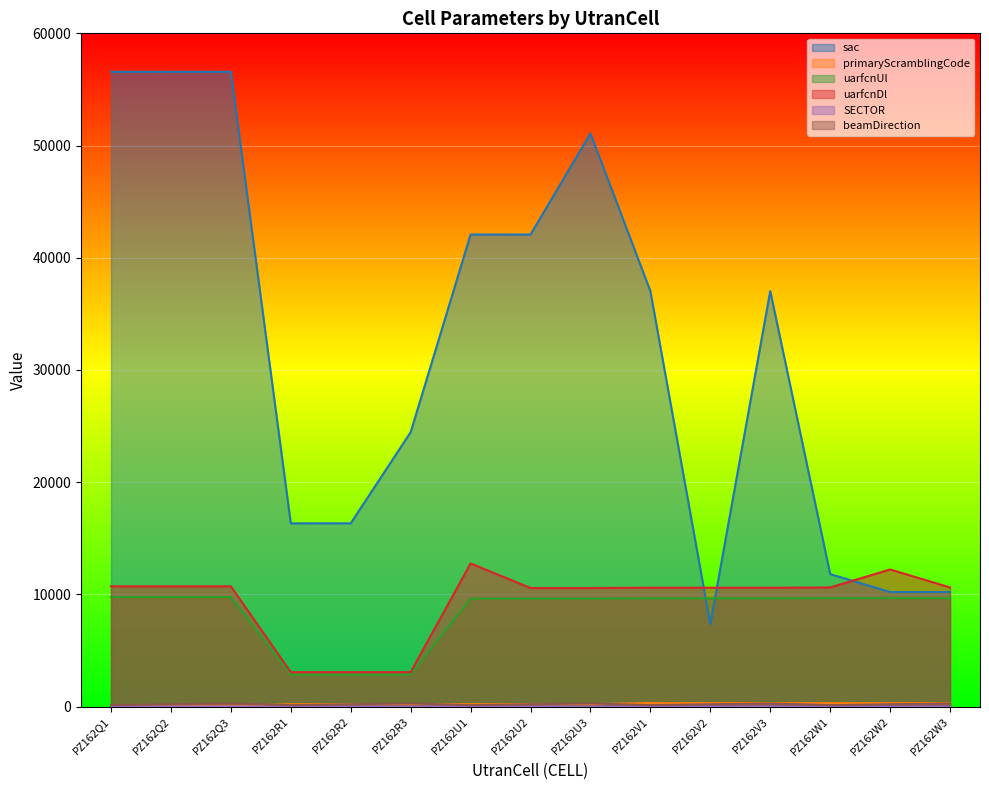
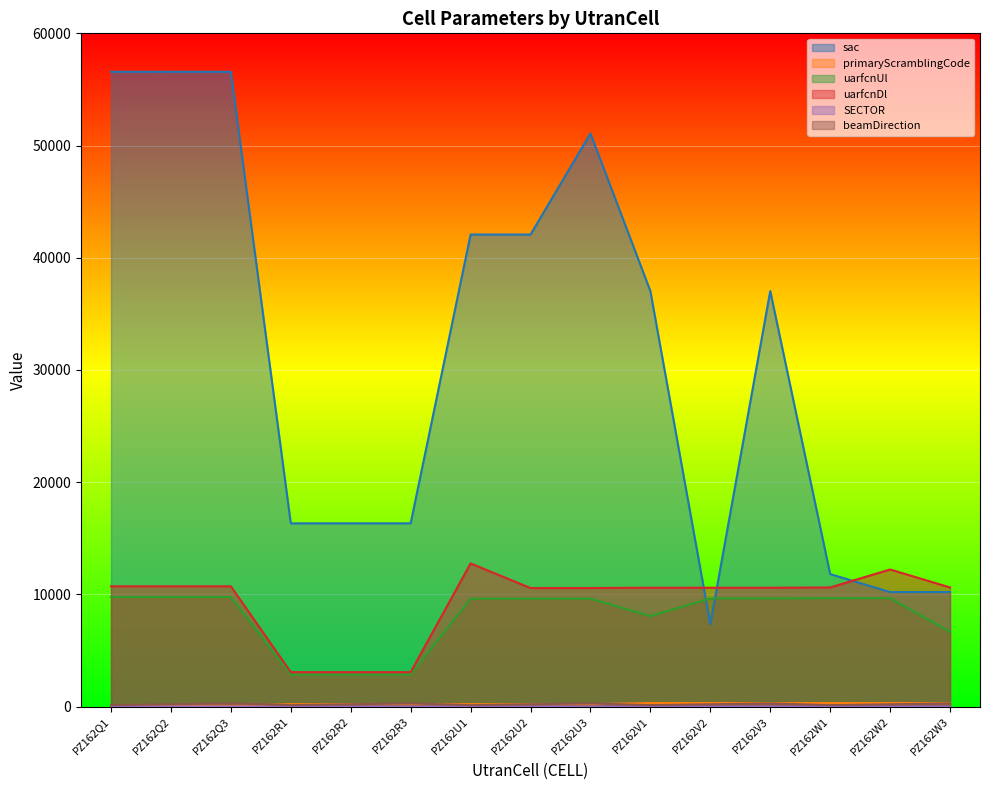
sac, PZ162R3: 24500 -> 16300
uarfcnUl, PZ162V1: 9600 -> 8100
uarfcnUl, PZ162W3: 9700 -> 6700
